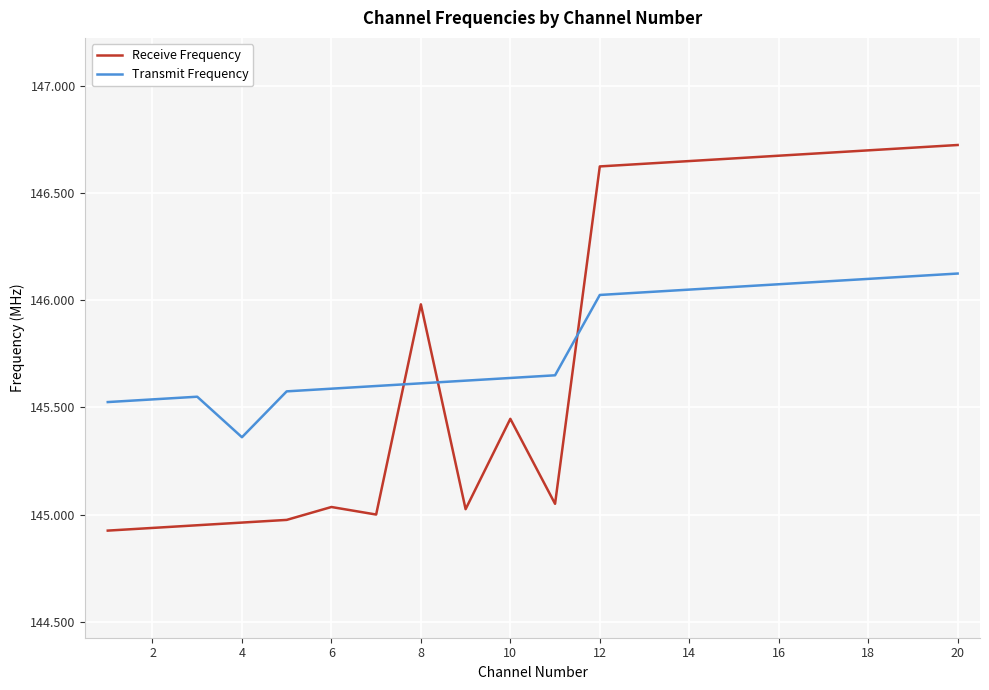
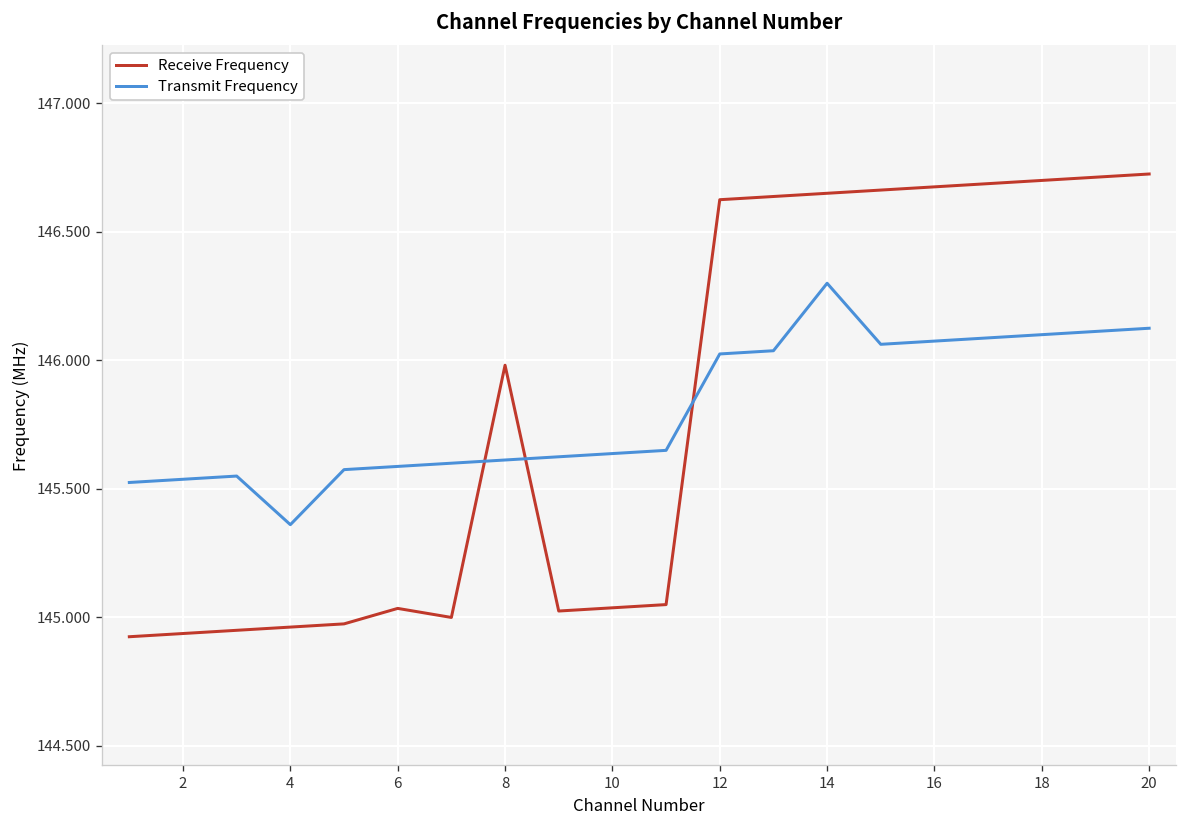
Receive Frequency, 10: 145.45 -> 145.04
Transmit Frequency, 14: 146.05 -> 146.30
